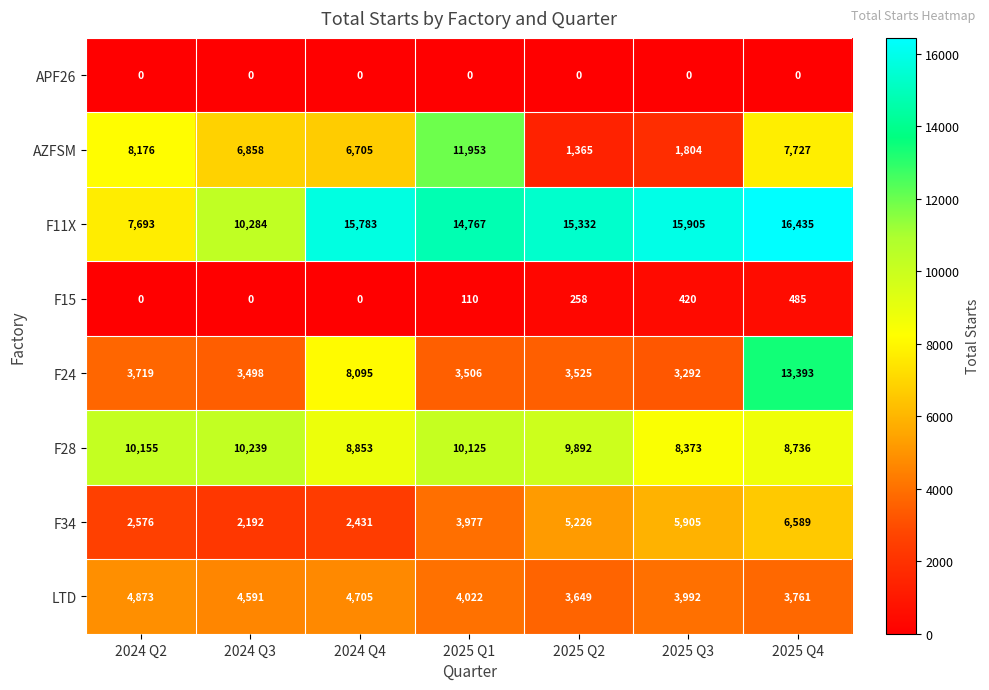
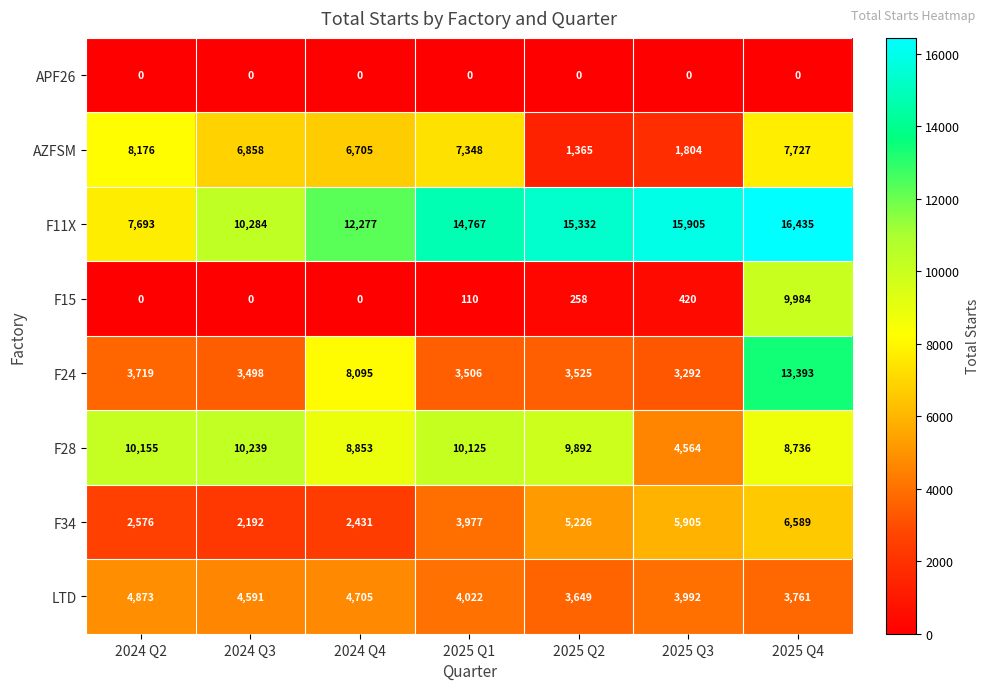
AZFSM, 2025 Q1: 11,953 -> 7,348
F11X, 2024 Q4: 15,783 -> 12,277
F15, 2025 Q4: 485 -> 9,984
F28, 2025 Q3: 8,373 -> 4,564
